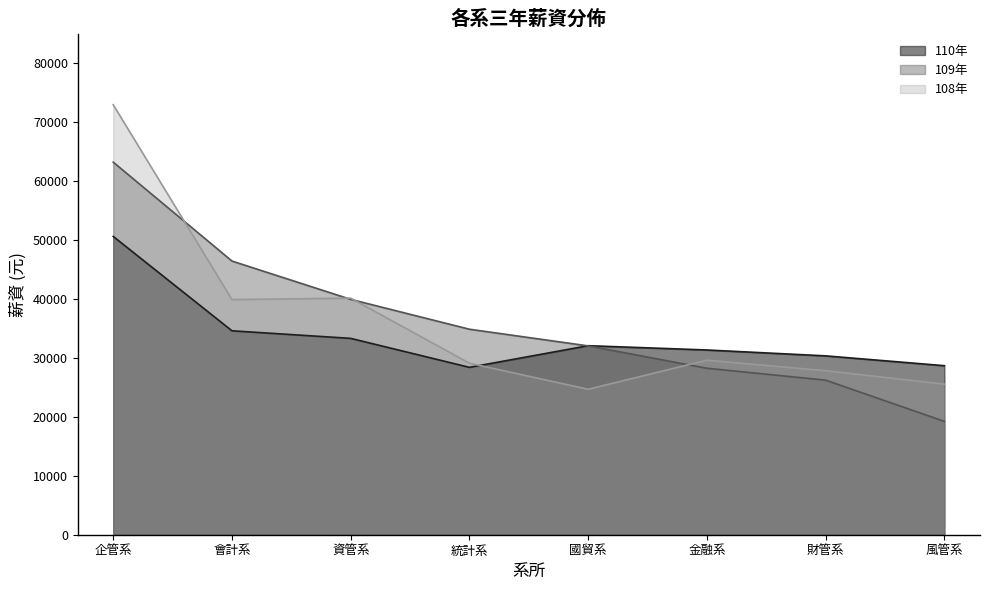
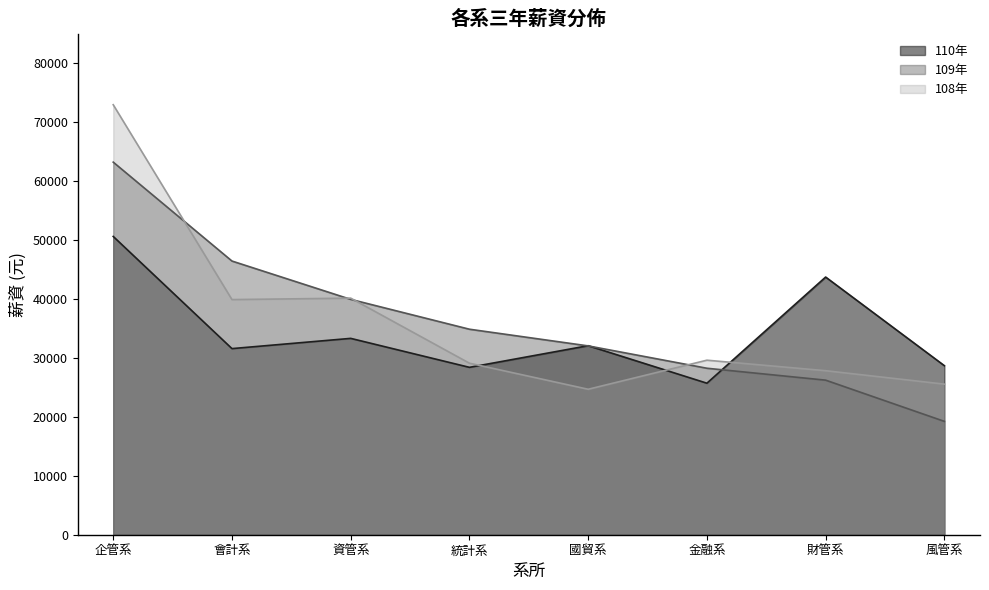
110年, 會計系: 35000 -> 32000
110年, 金融系: 31000 -> 26000
110年, 財管系: 30000 -> 44000
